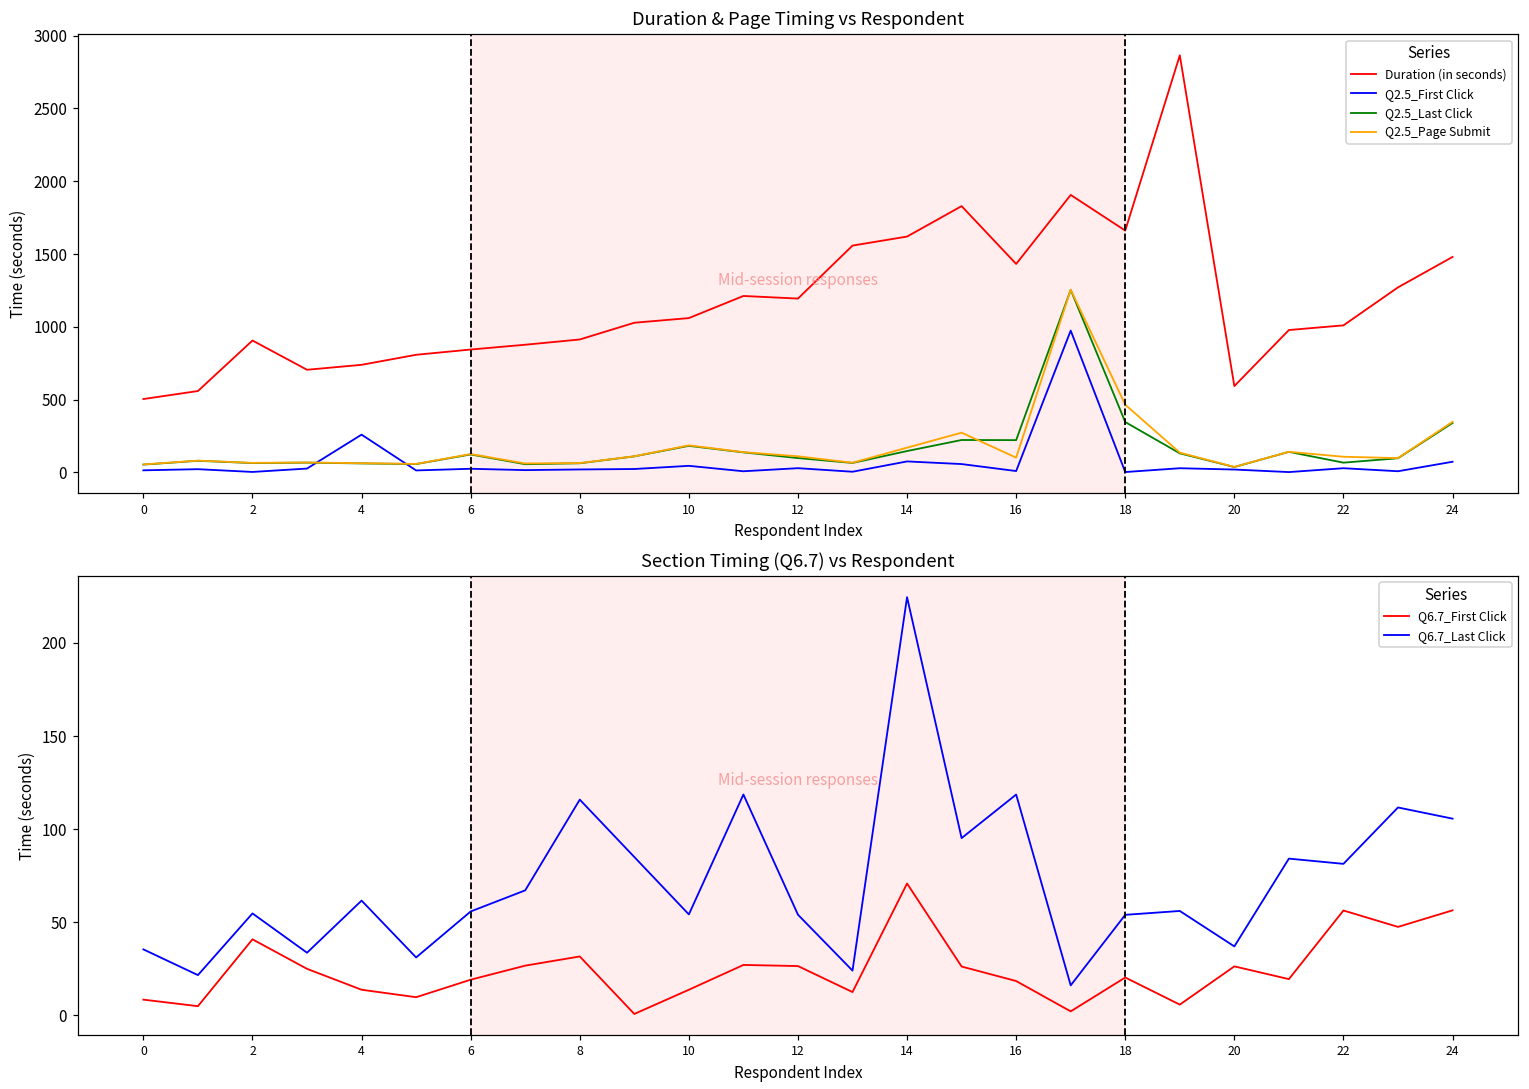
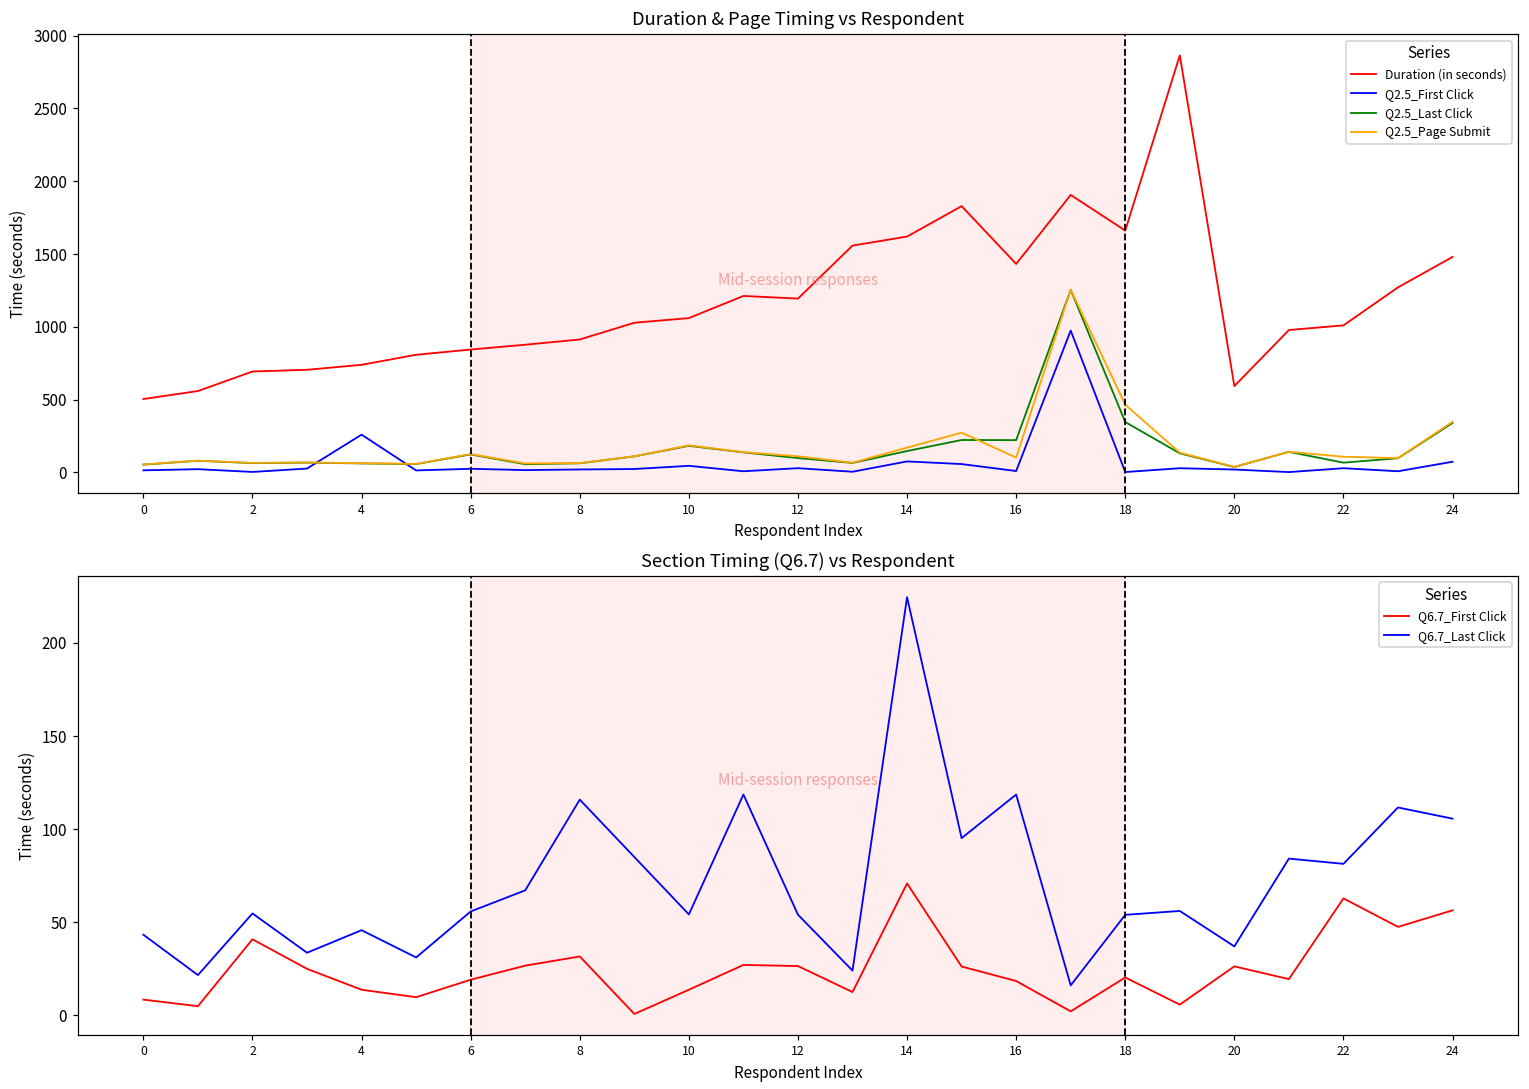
Duration & Page Timing vs Respondent, Duration (in seconds), 2: 910 -> 690
Section Timing (Q6.7) vs Respondent, Q6.7_Last Click, 0: 35 -> 43
Section Timing (Q6.7) vs Respondent, Q6.7_Last Click, 4: 62 -> 46
Section Timing (Q6.7) vs Respondent, Q6.7_First Click, 22: 56 -> 63
